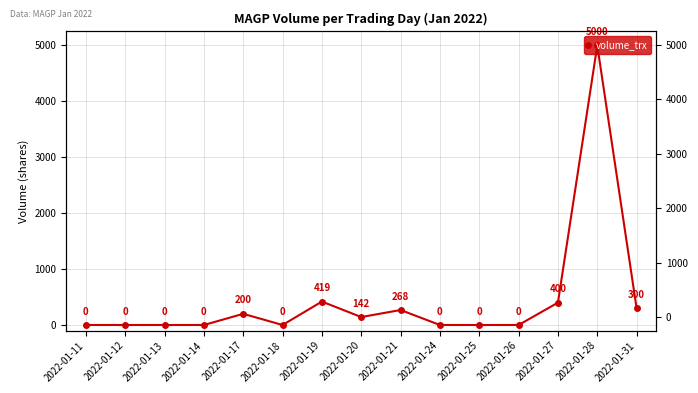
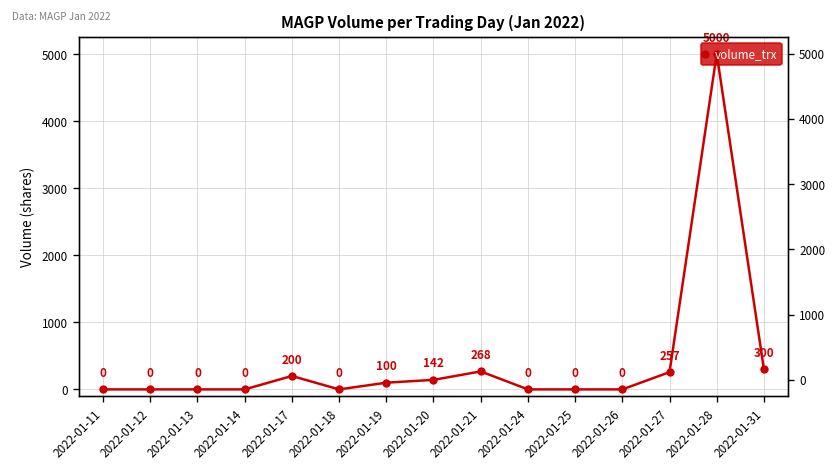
2022-01-19: 419 -> 100
2022-01-27: 400 -> 257
